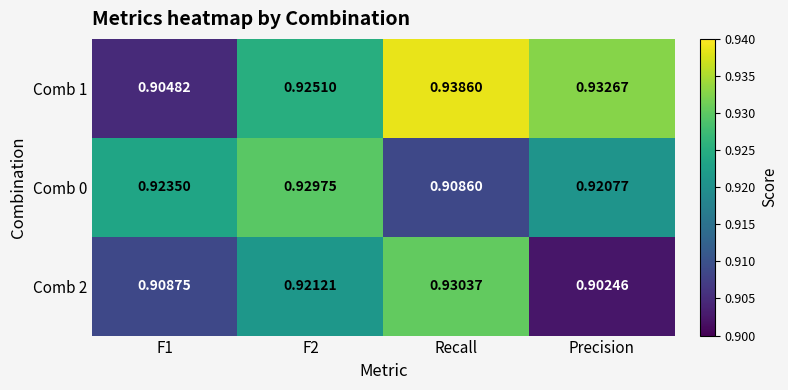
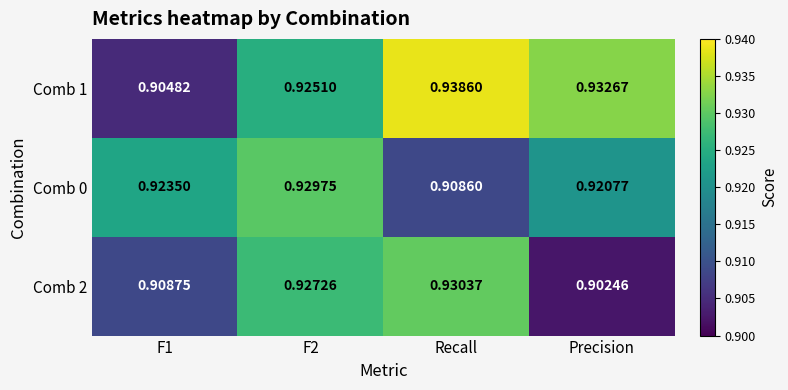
Comb 2, F2: 0.92121 -> 0.92726
